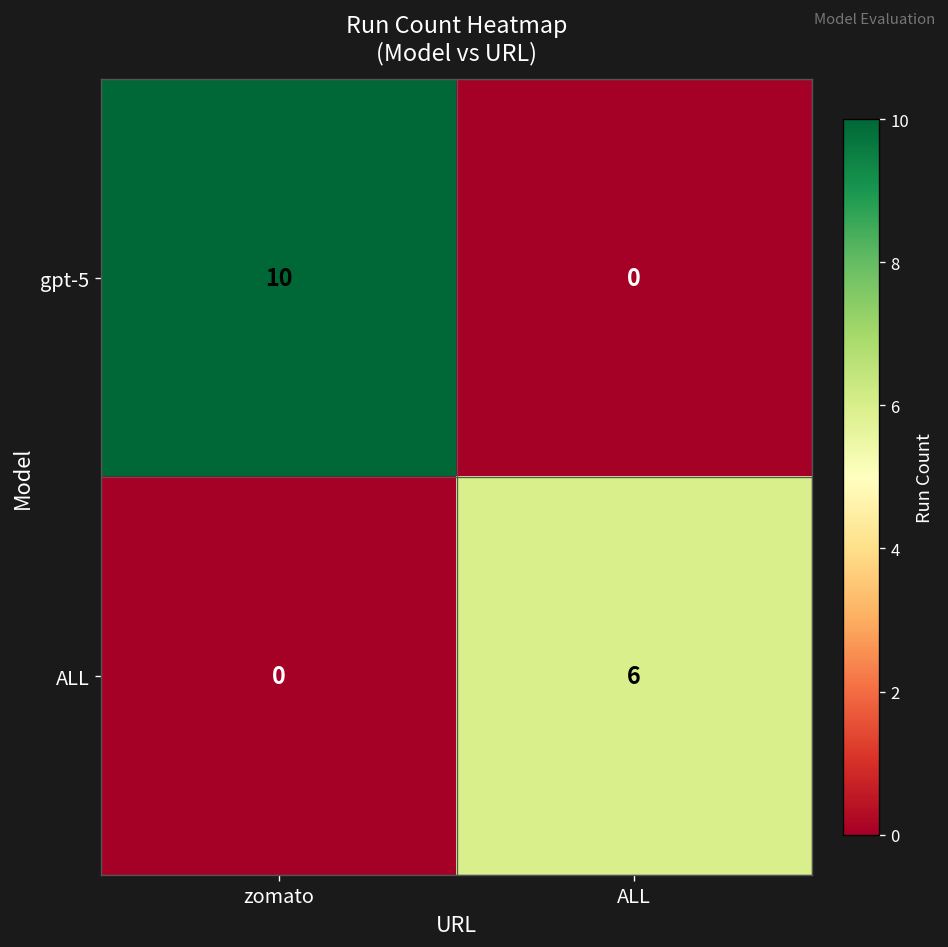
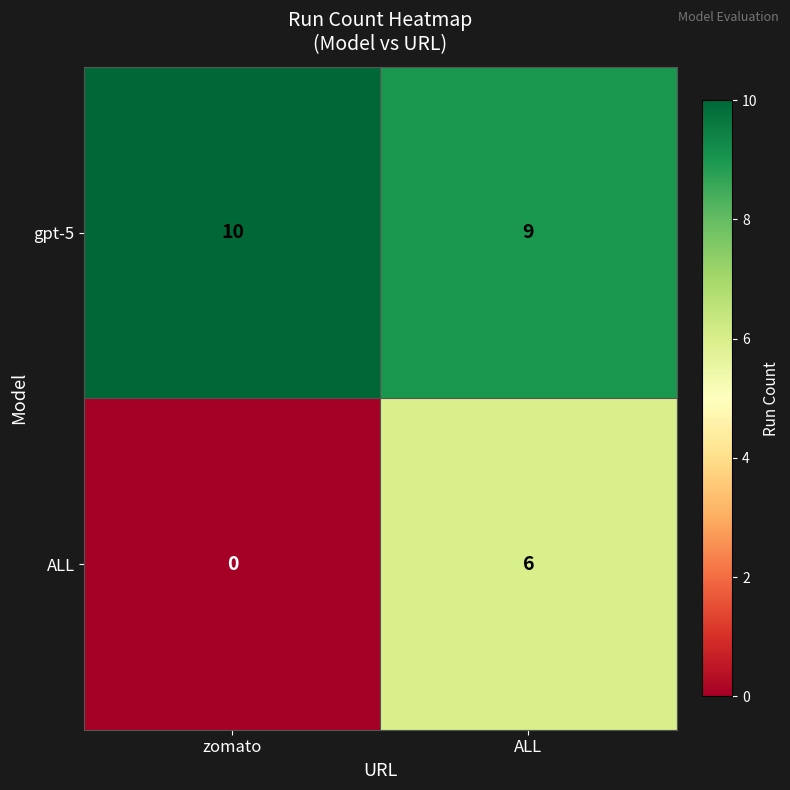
gpt-5, ALL: 0 -> 9
